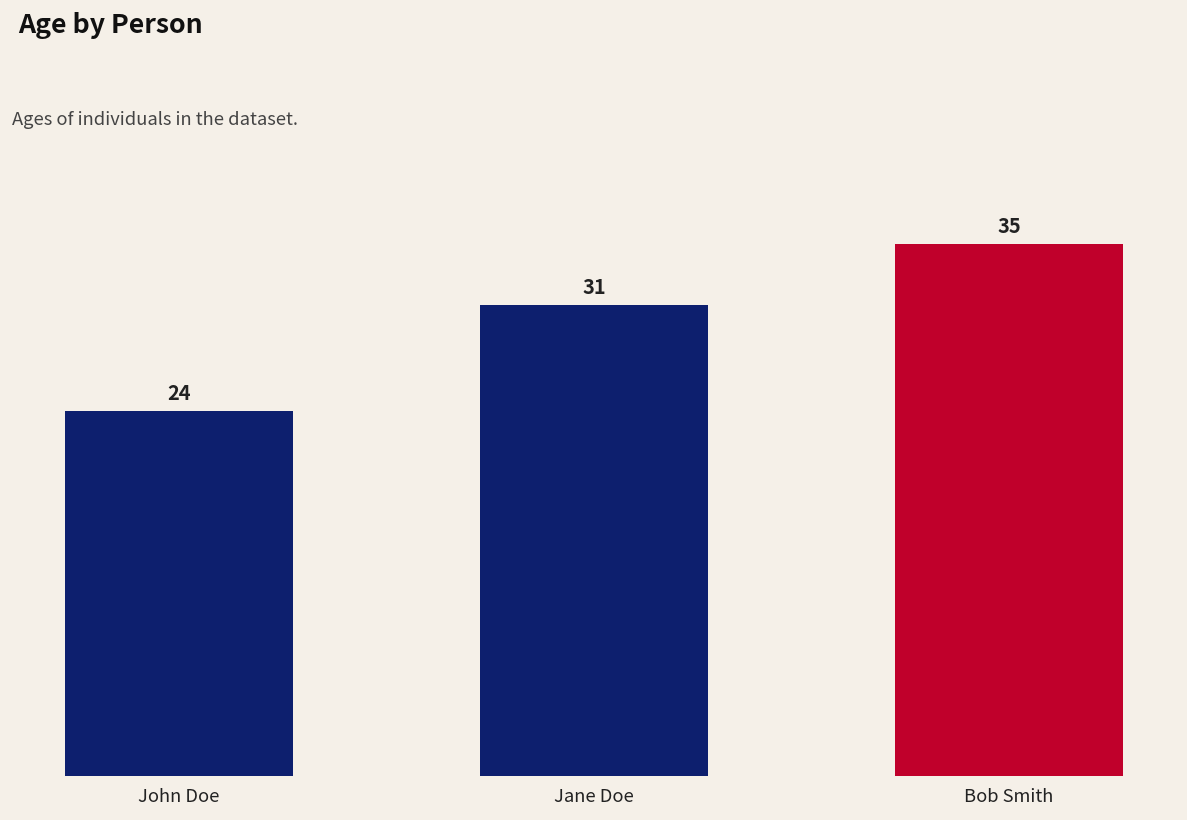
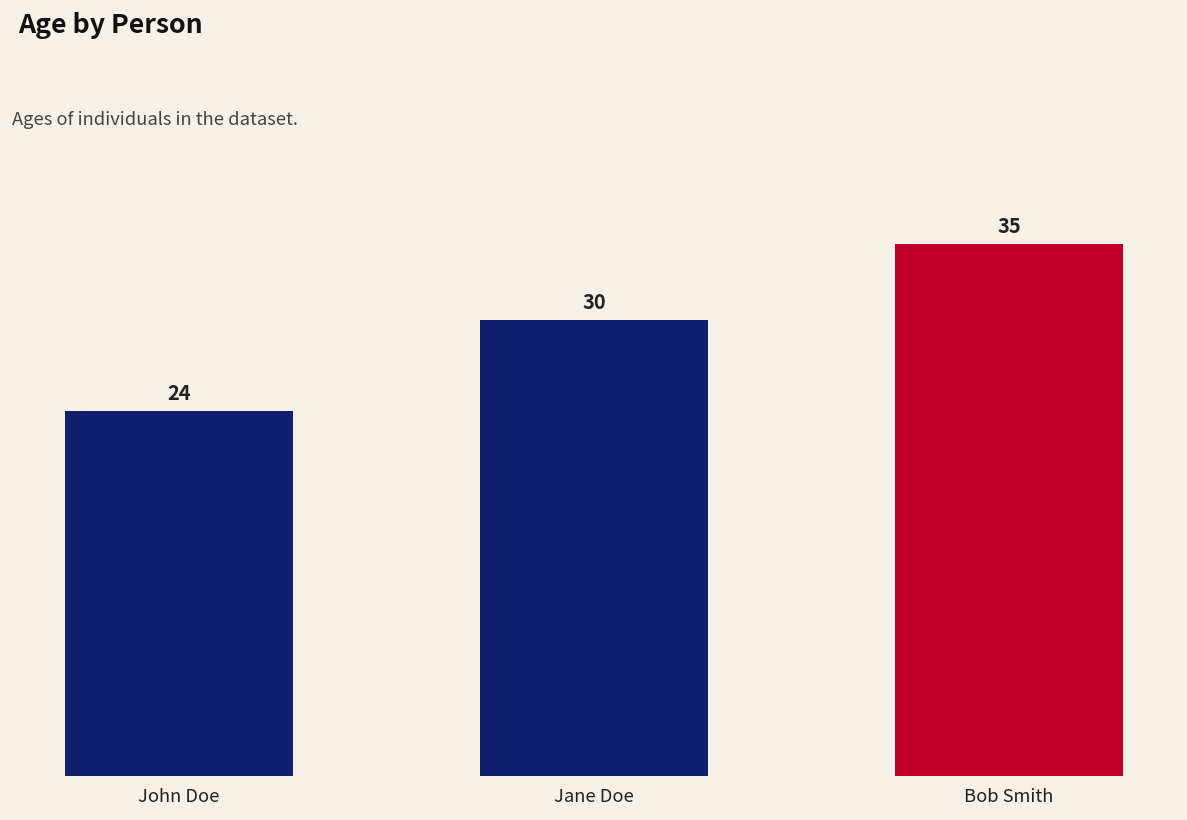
Jane Doe: 31 -> 30
